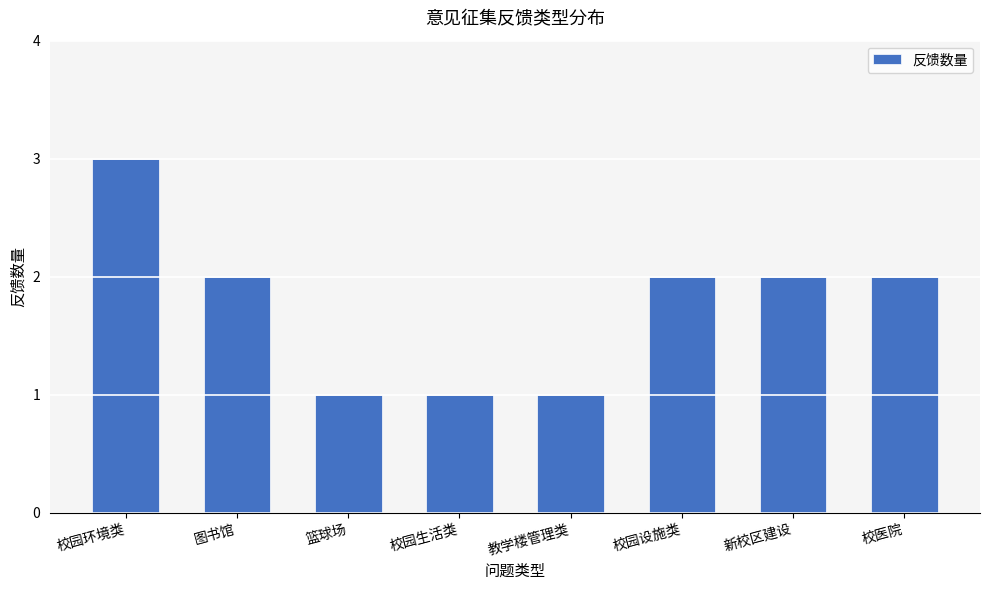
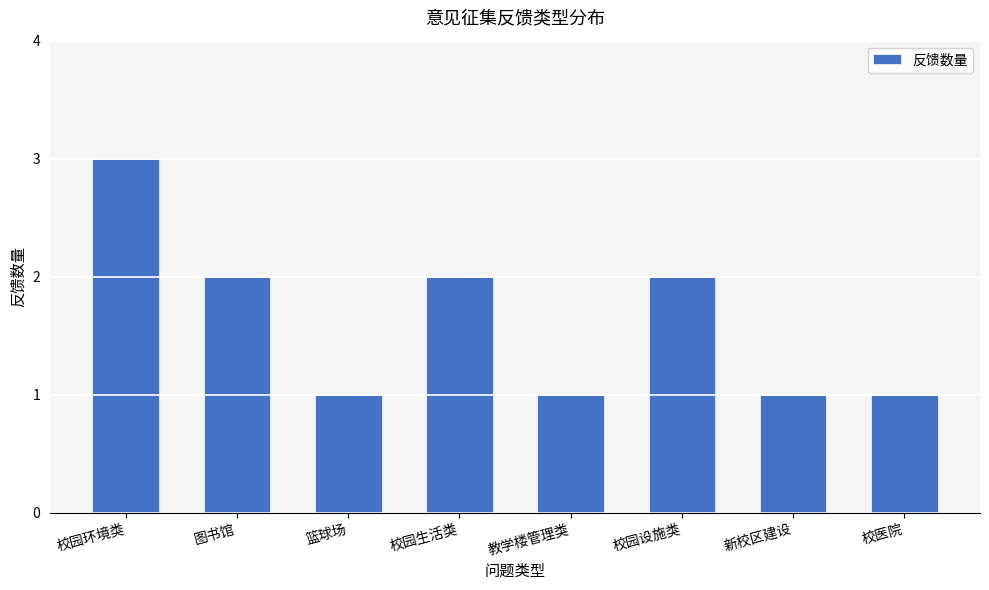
校园生活类: 1 -> 2
新校区建设: 2 -> 1
校医院: 2 -> 1
